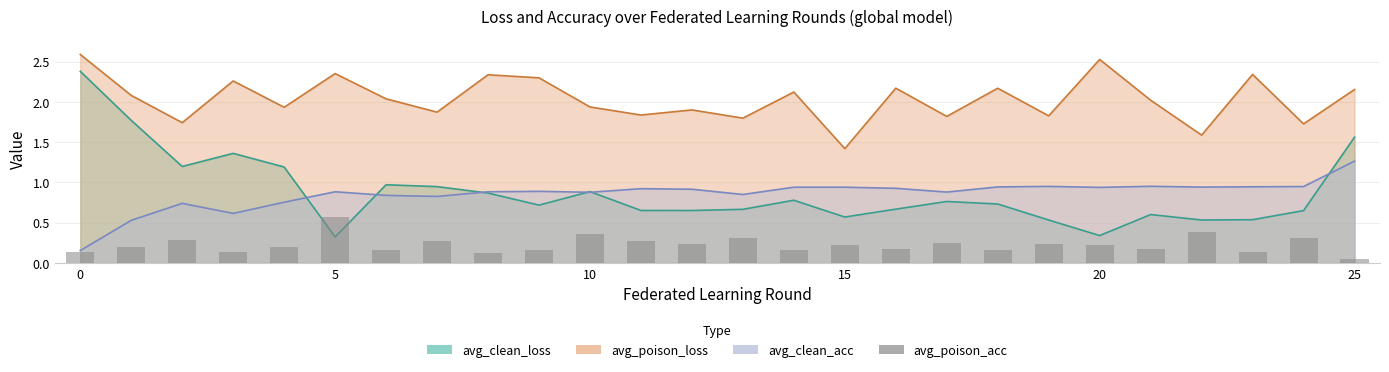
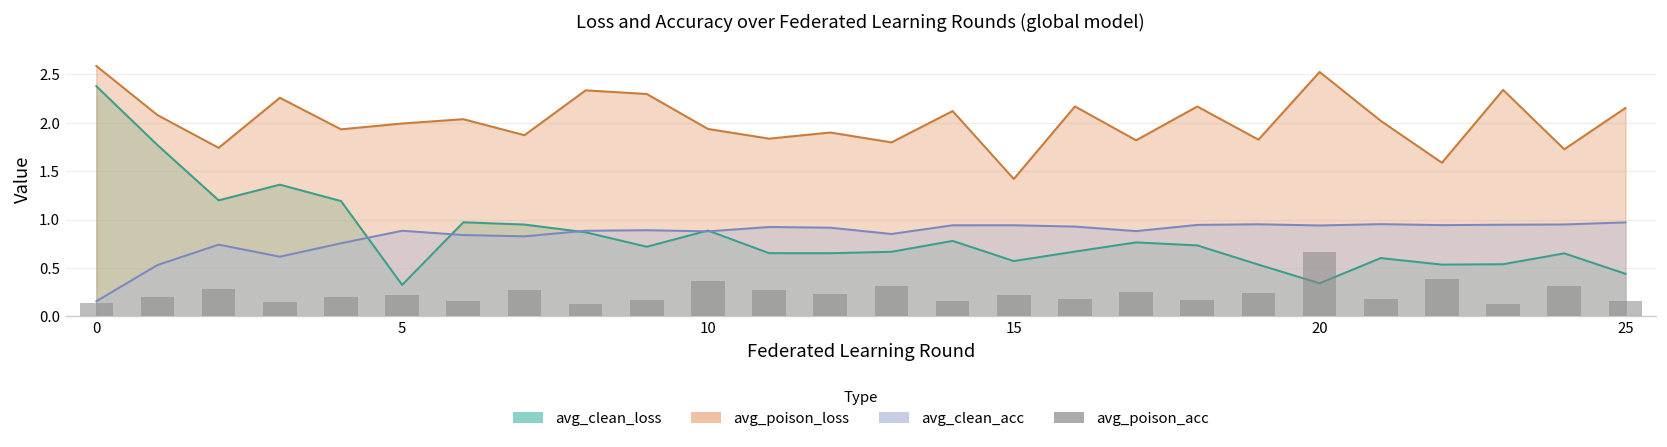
avg_poison_acc, 5: 0.6 -> 0.2
avg_poison_loss, 5: 2.4 -> 2.0
avg_poison_acc, 20: 0.2 -> 0.7
avg_clean_loss, 25: 1.6 -> 0.4
avg_poison_acc, 25: 0.1 -> 0.2
avg_clean_acc, 25: 1.3 -> 1.0
